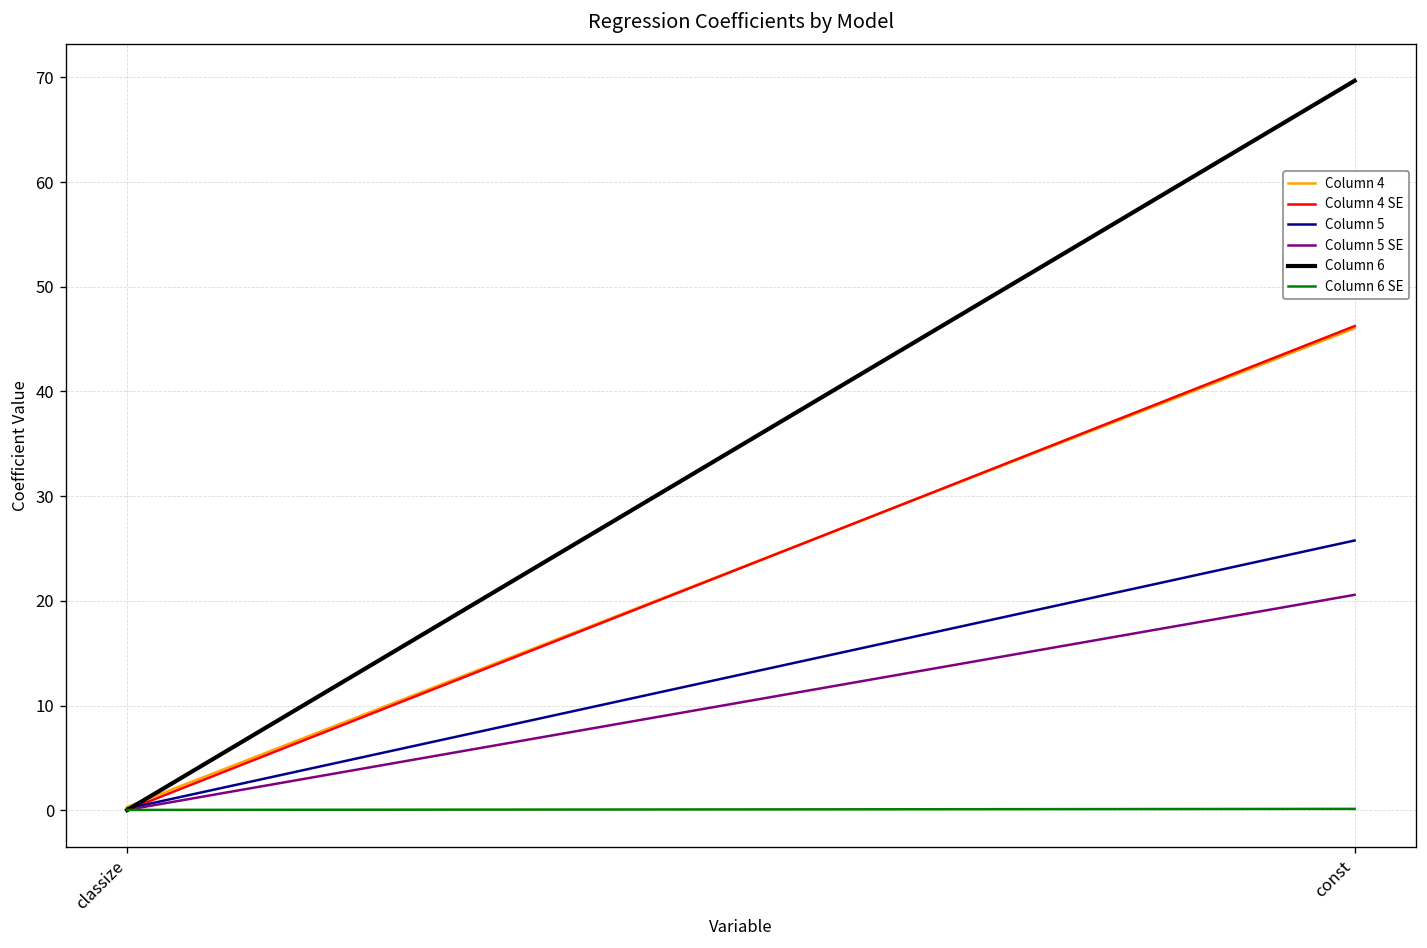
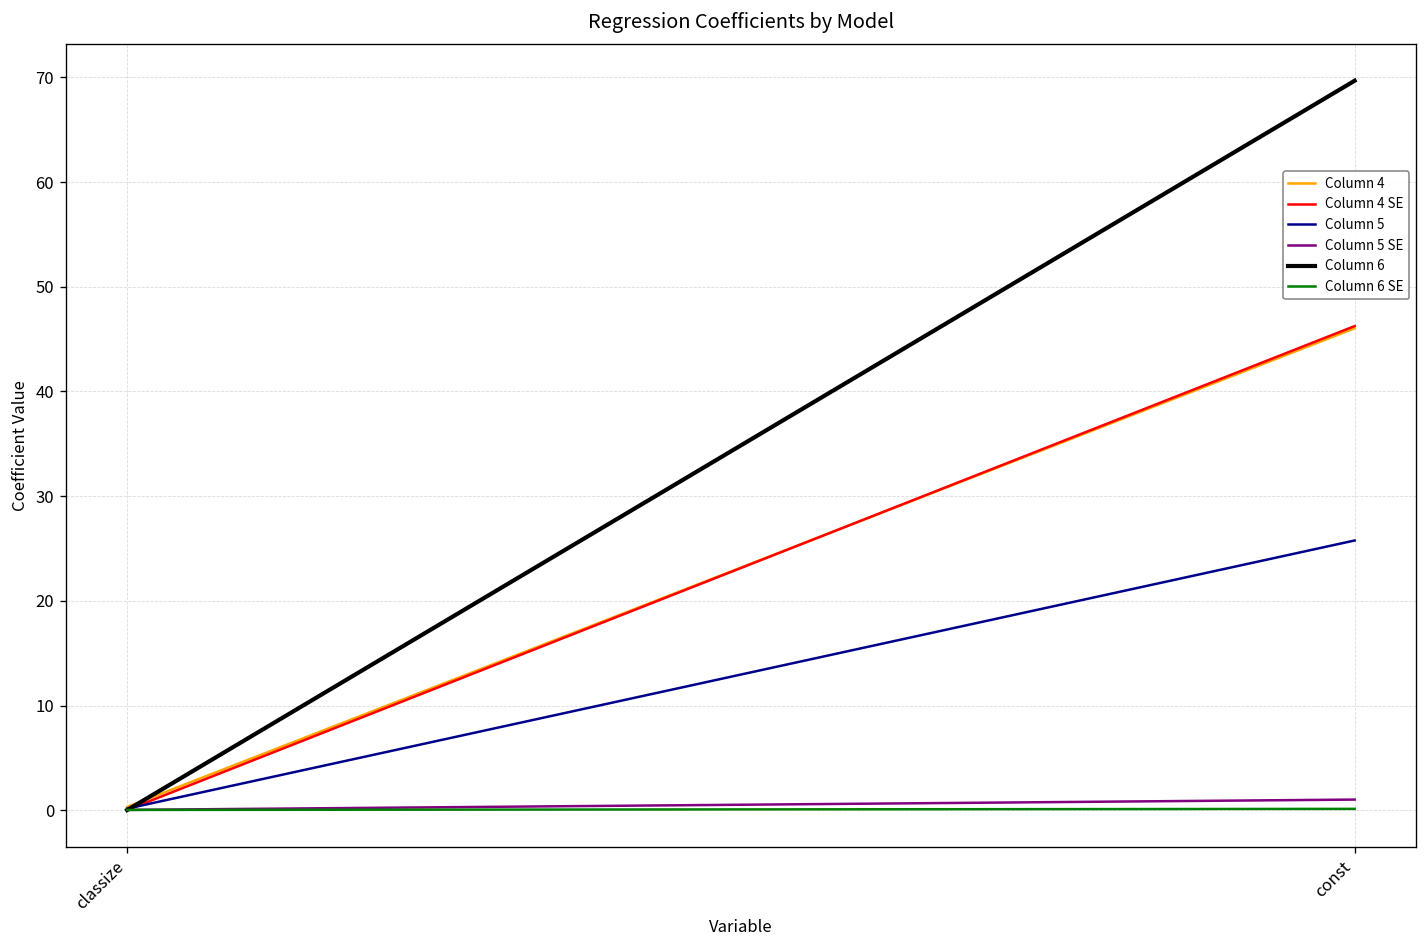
Column 5 SE, const: 21 -> 1
